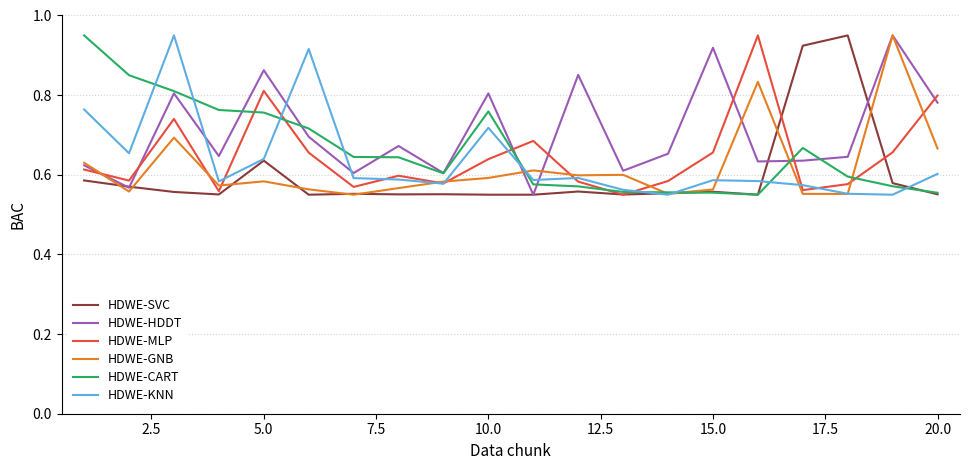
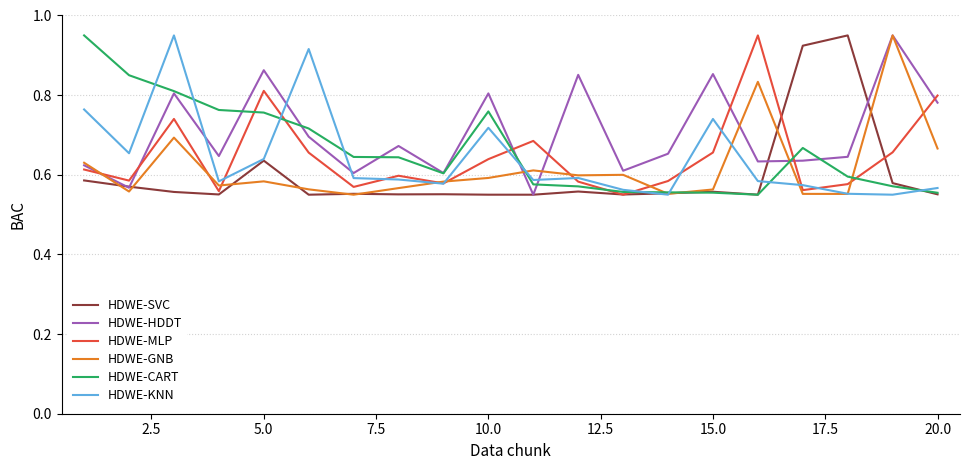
HDWE-HDDT, 15.0: 0.92 -> 0.85
HDWE-KNN, 15.0: 0.59 -> 0.74
HDWE-KNN, 20.0: 0.60 -> 0.57
